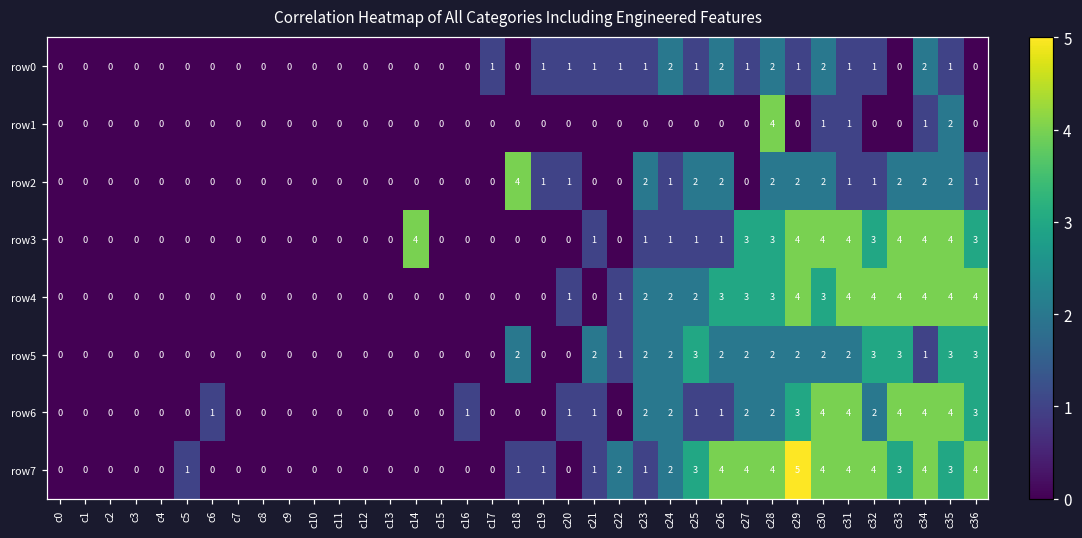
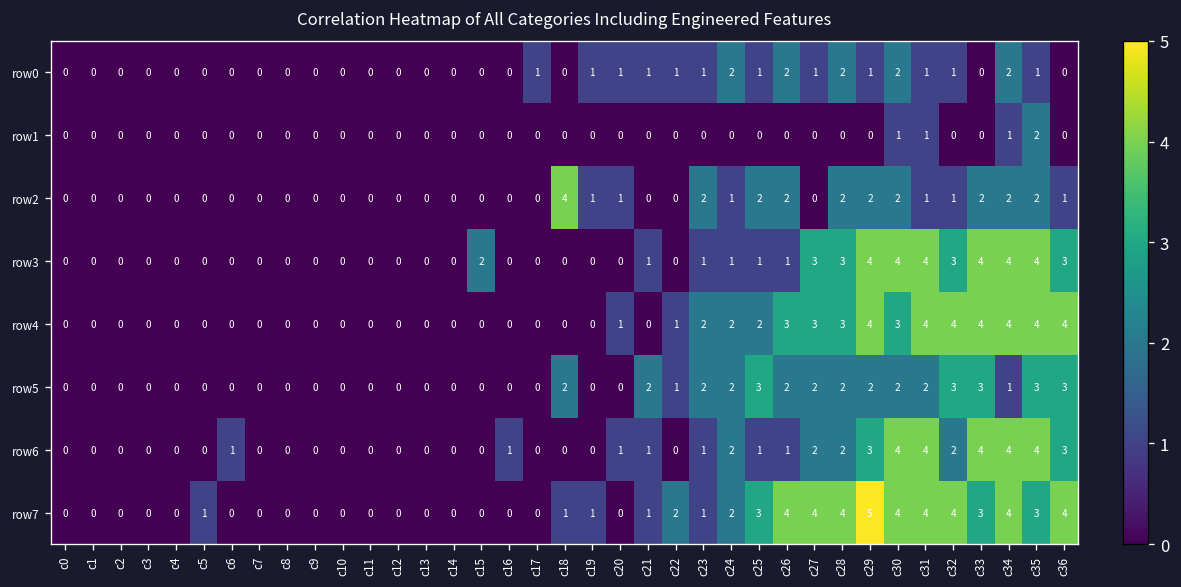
row1, c28: 4 -> 0
row3, c14: 4 -> 0
row3, c15: 0 -> 2
row6, c23: 2 -> 1
